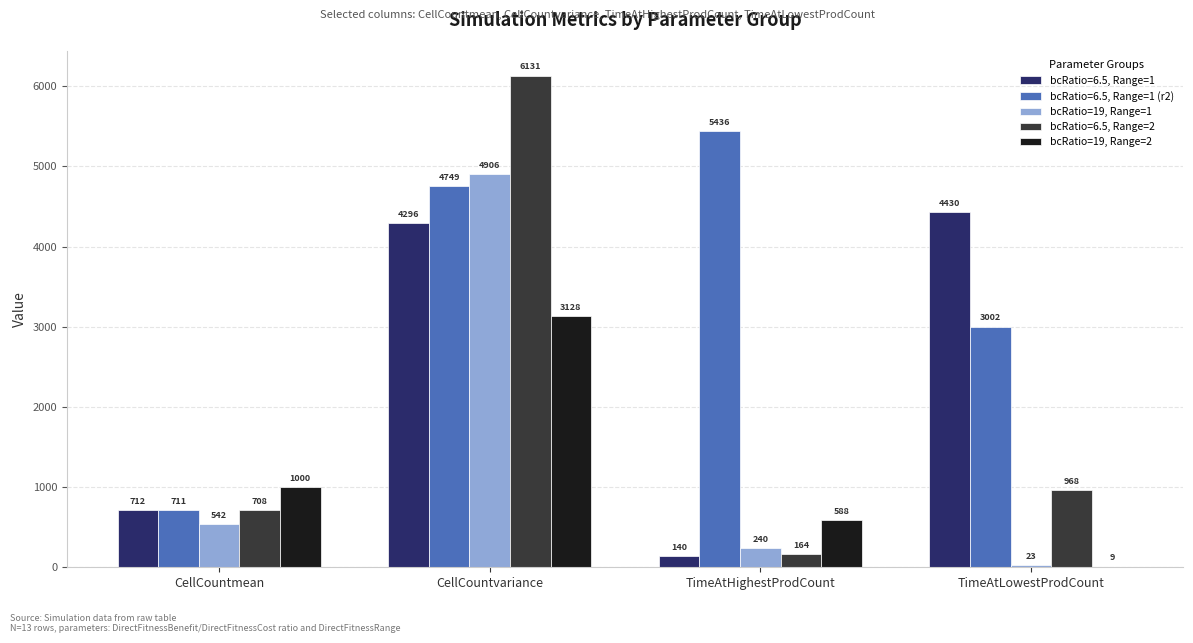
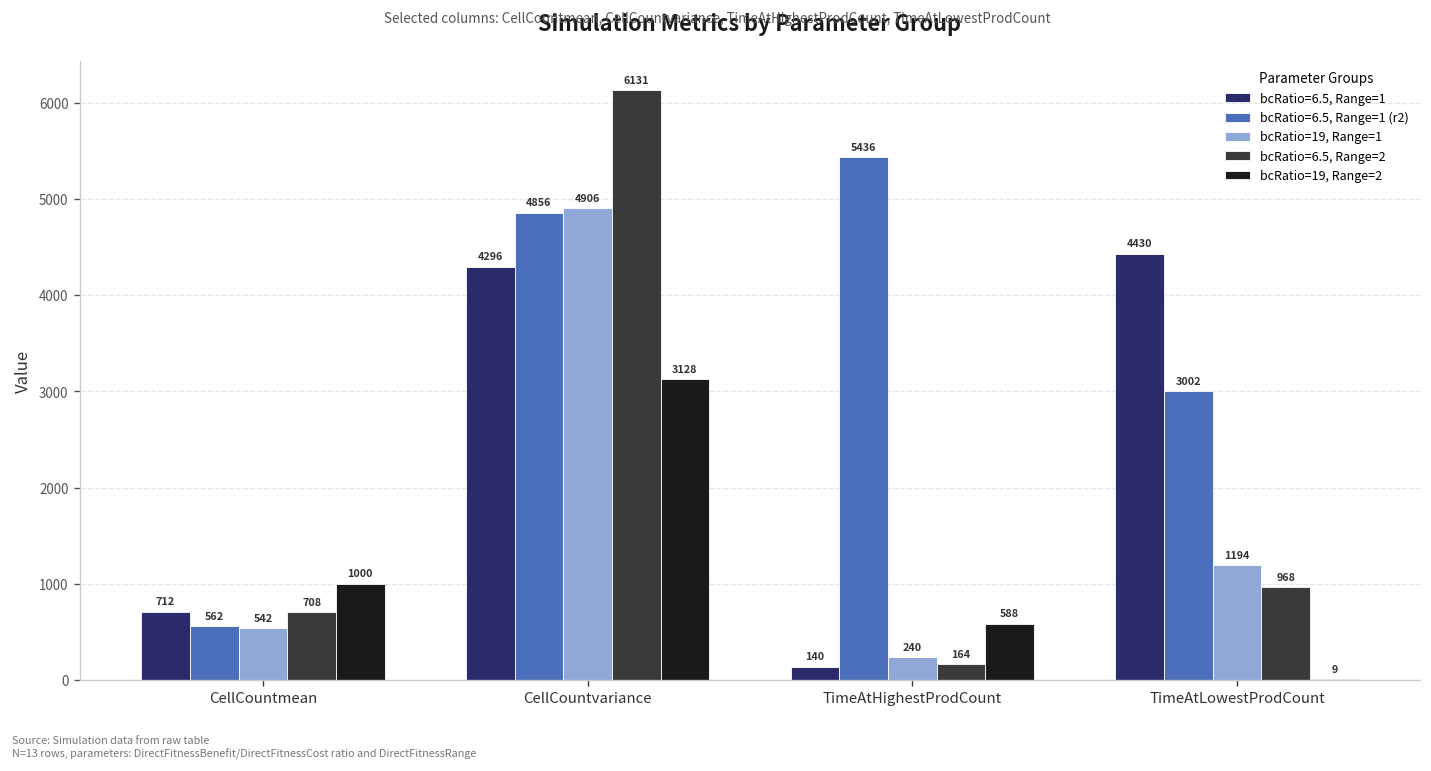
bcRatio=6.5, Range=1 (r2), CellCountmean: 711 -> 562
bcRatio=6.5, Range=1 (r2), CellCountvariance: 4749 -> 4856
bcRatio=19, Range=1, TimeAtLowestProdCount: 23 -> 1194
